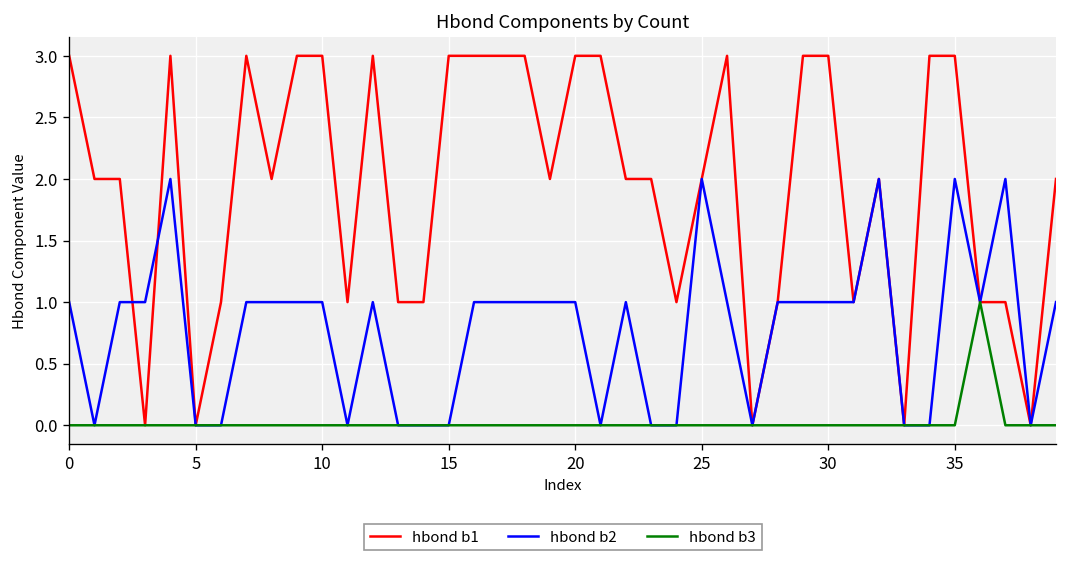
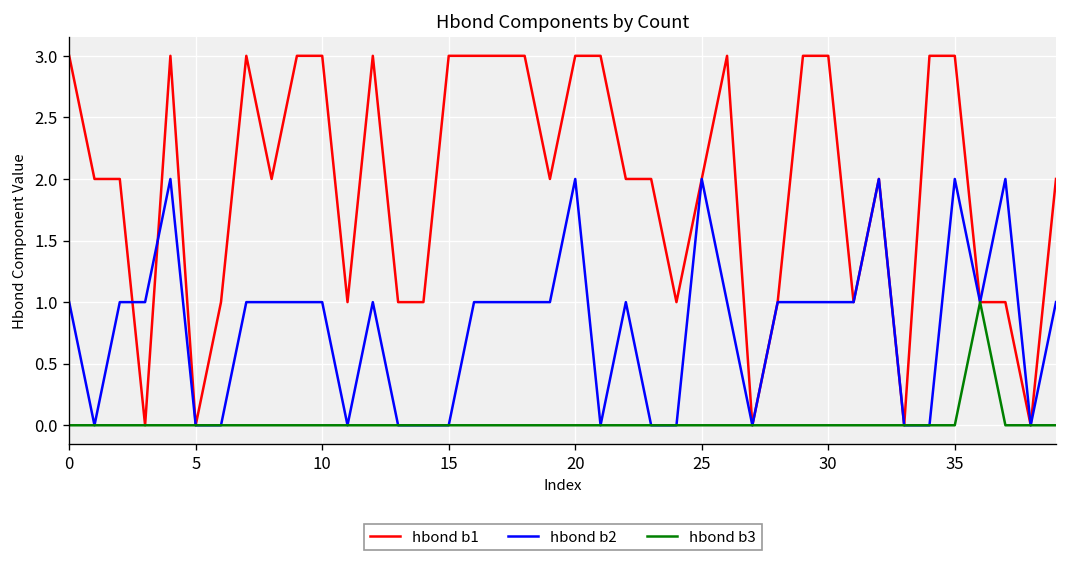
hbond b2, 20: 1 -> 2
